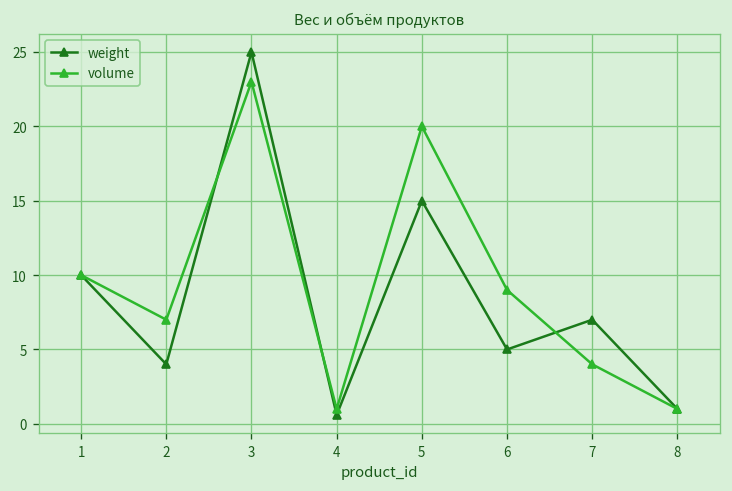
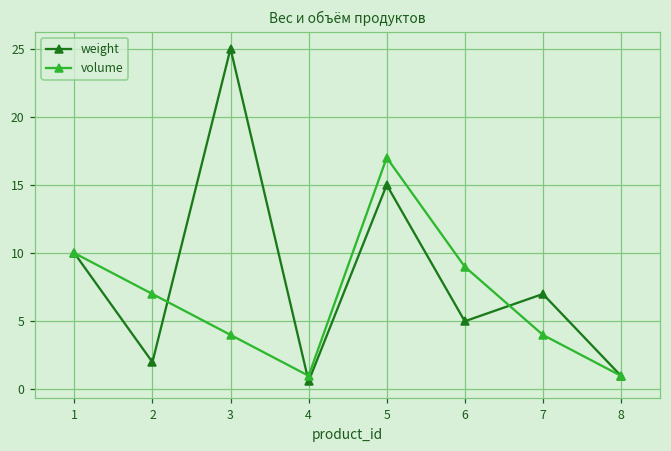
weight, 2: 4 -> 2
volume, 3: 23 -> 4
volume, 5: 20 -> 17
